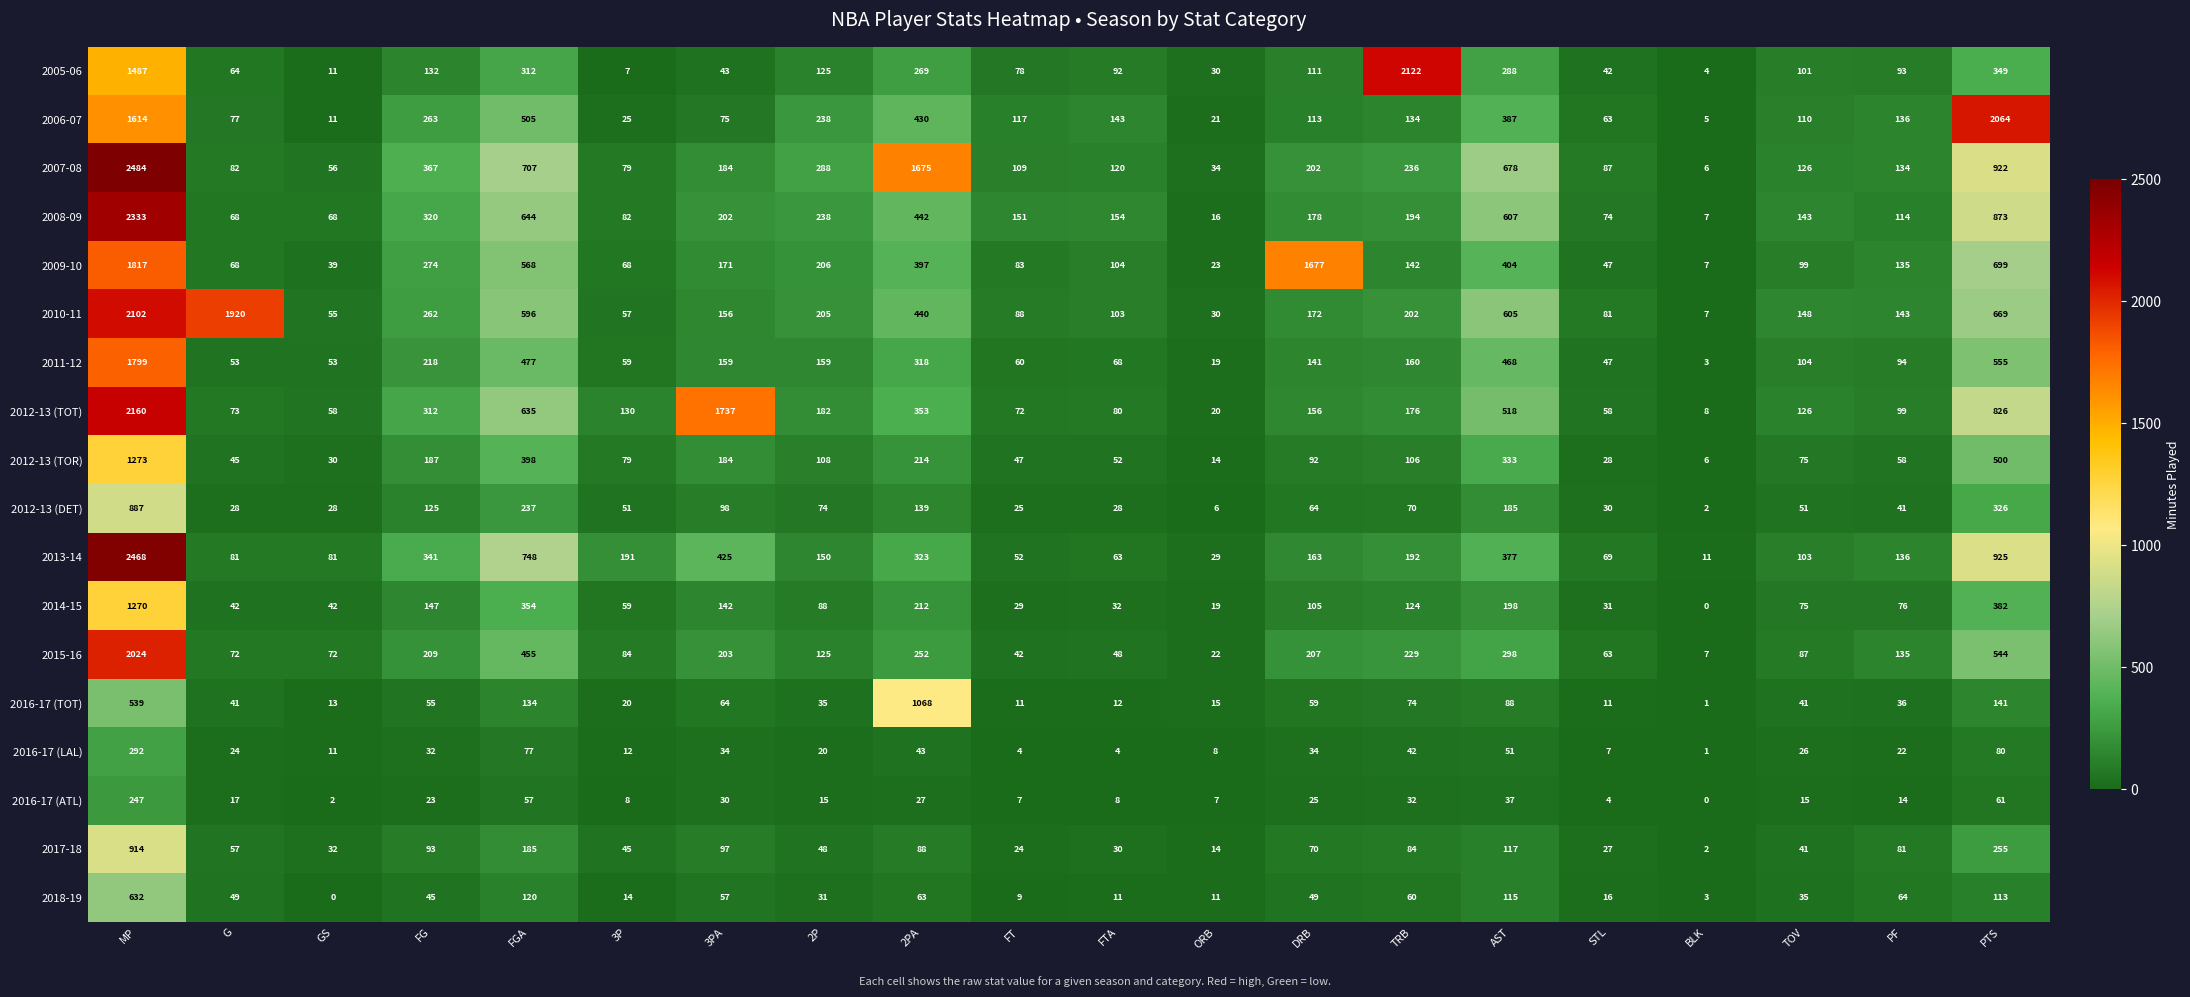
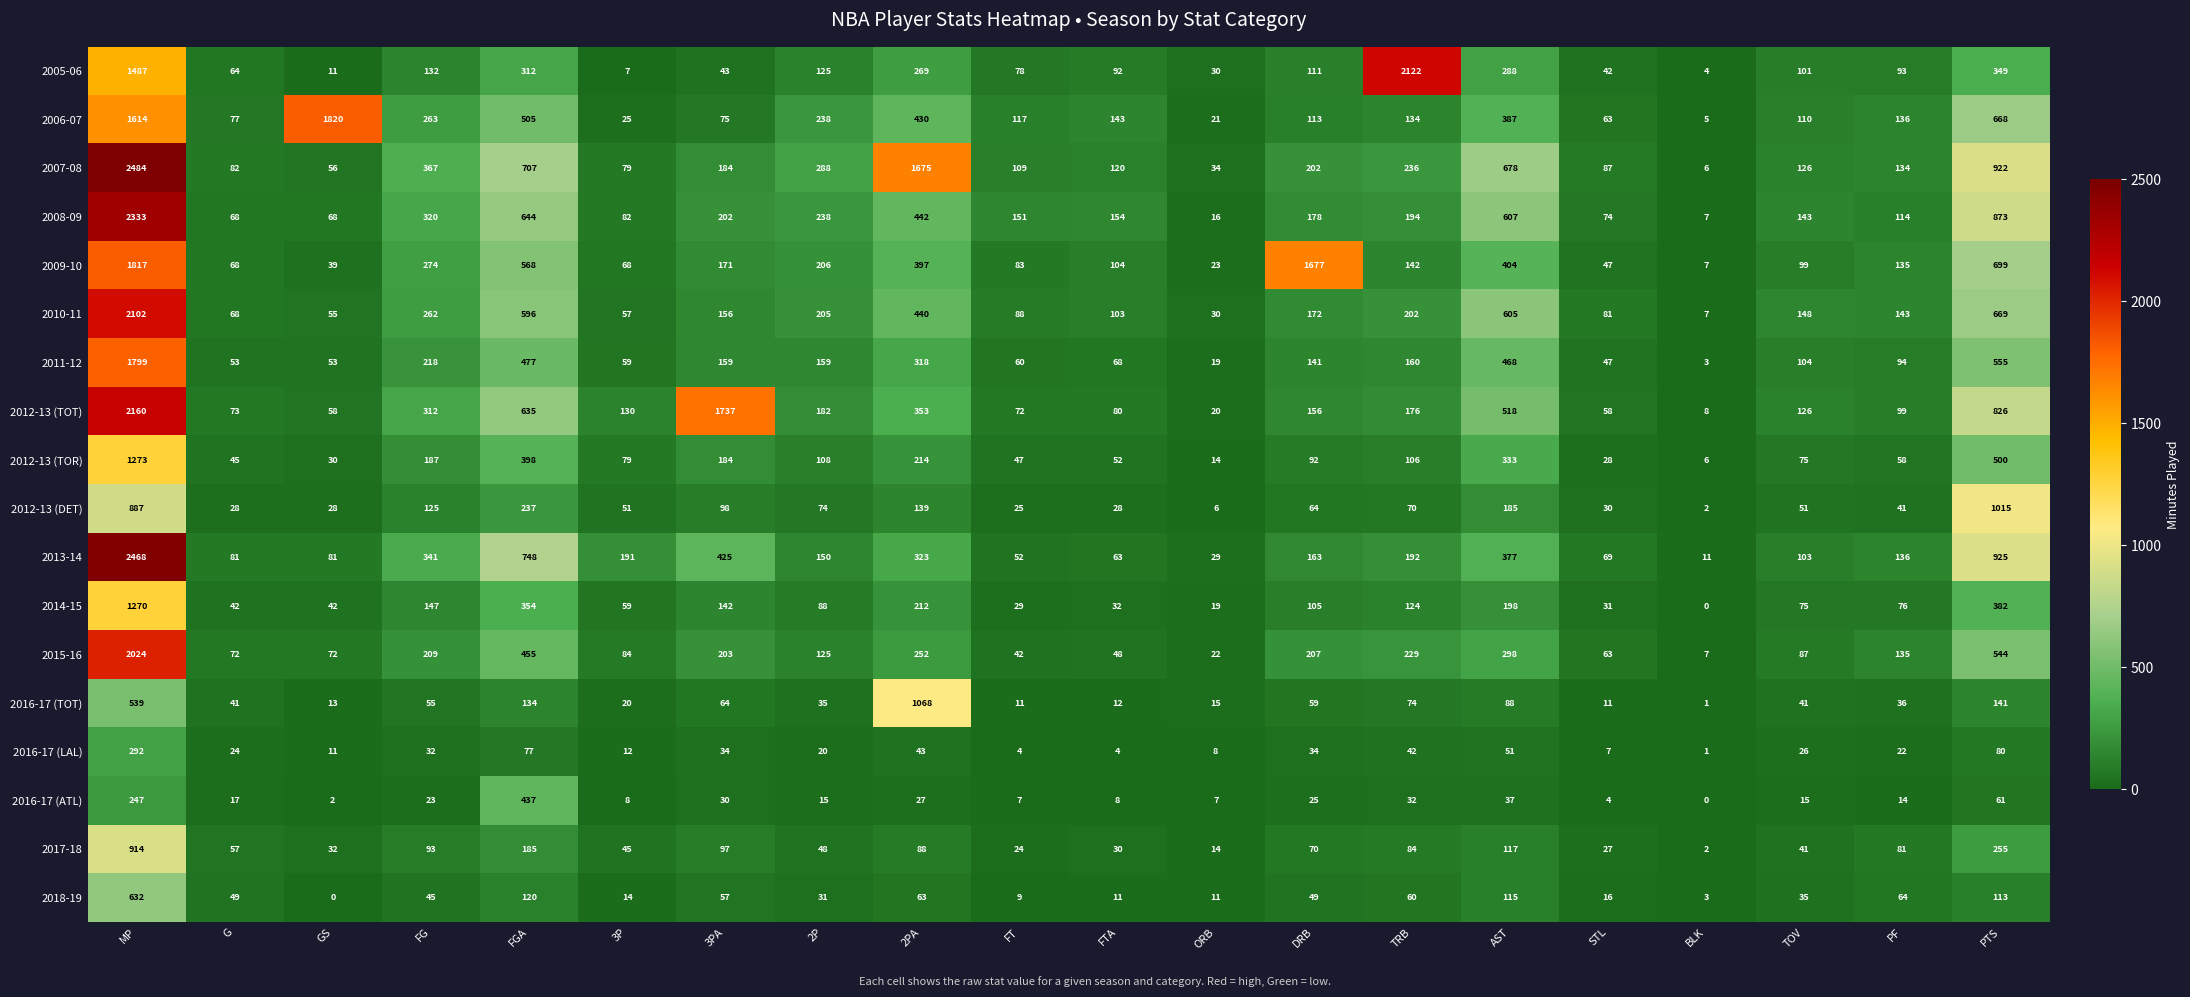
2006-07, GS: 11 -> 1820
2006-07, PTS: 2064 -> 668
2010-11, G: 1920 -> 68
2012-13 (DET), PTS: 326 -> 1015
2016-17 (ATL), FGA: 57 -> 437
